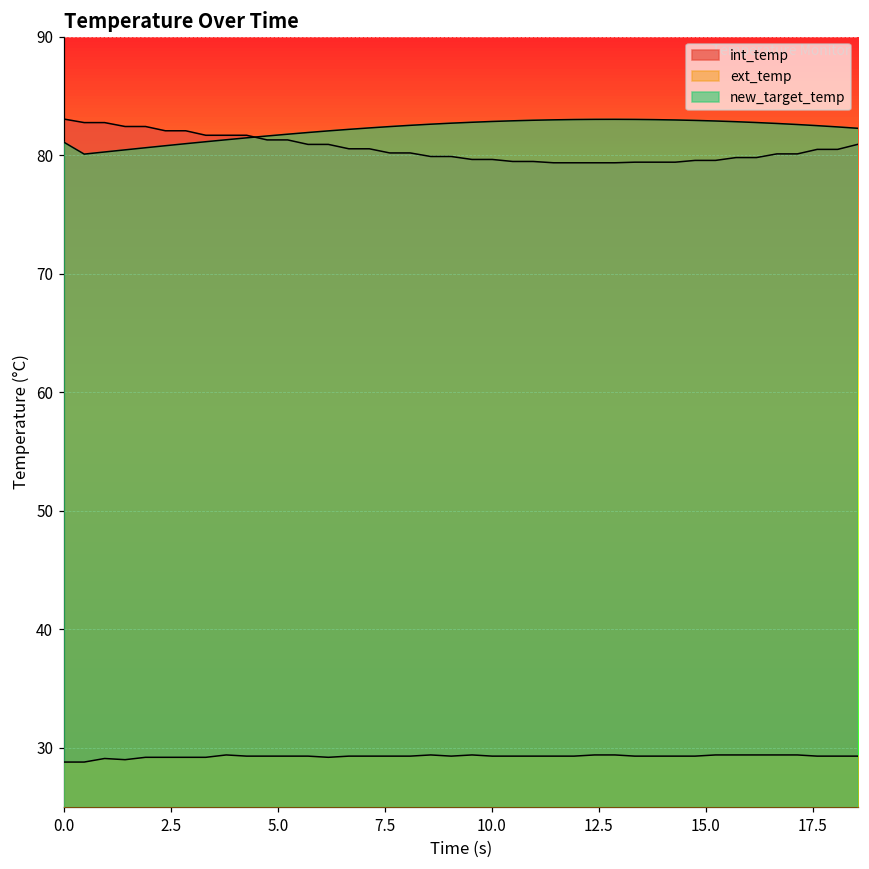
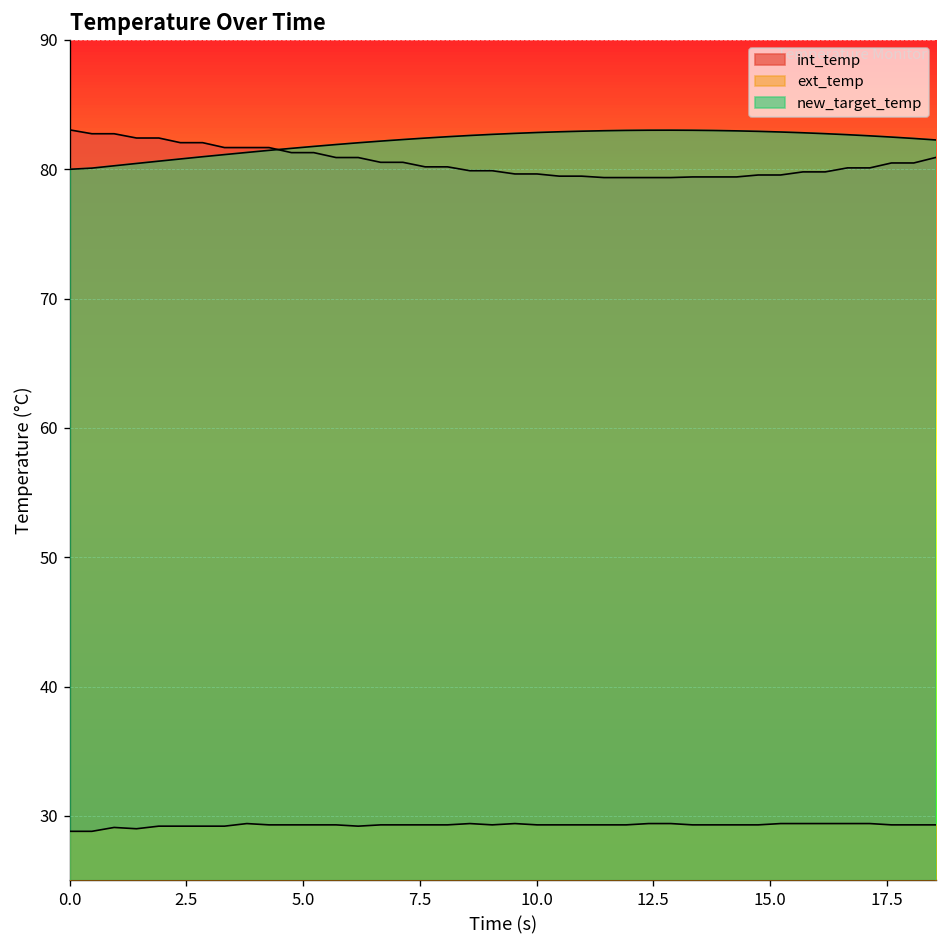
new_target_temp, 0.0: 81.1 -> 80.0
